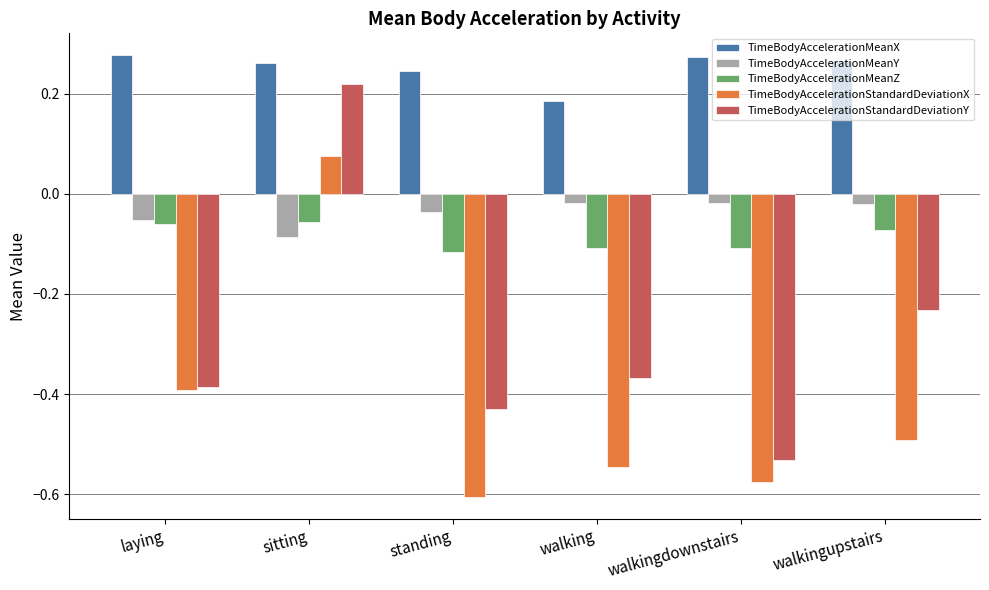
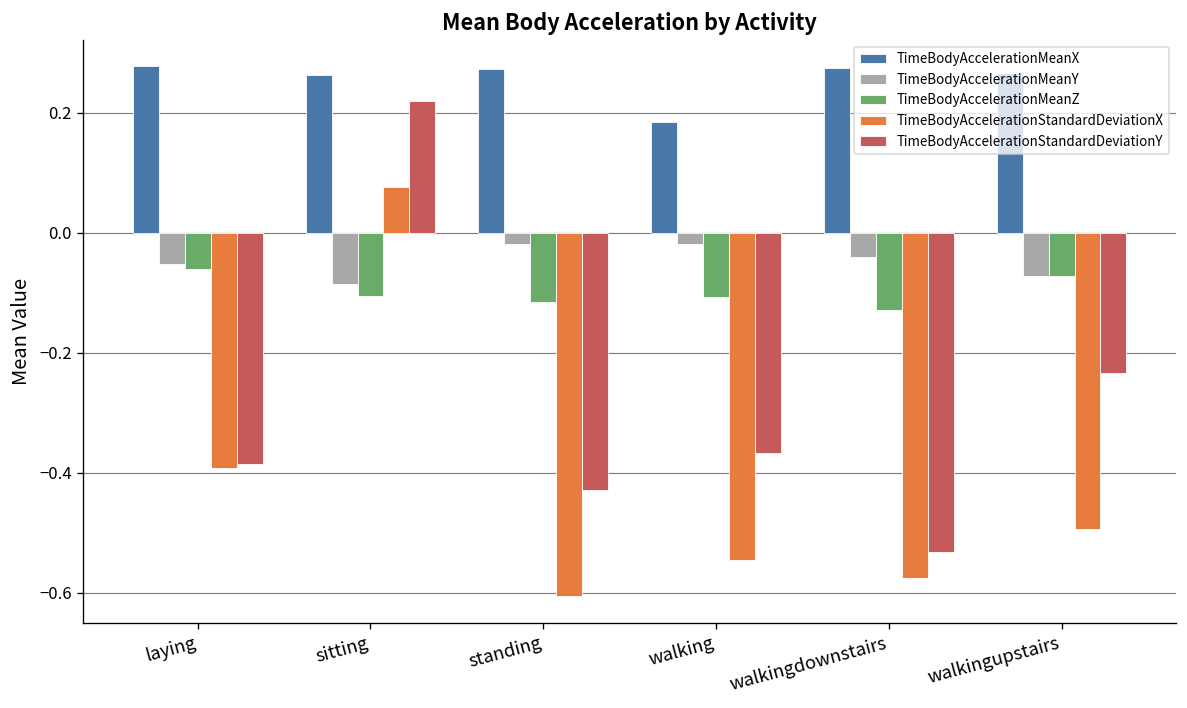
TimeBodyAccelerationMeanZ, sitting: -0.06 -> -0.11
TimeBodyAccelerationMeanX, standing: 0.25 -> 0.27
TimeBodyAccelerationMeanY, standing: -0.04 -> -0.02
TimeBodyAccelerationMeanY, walkingdownstairs: -0.02 -> -0.04
TimeBodyAccelerationMeanZ, walkingdownstairs: -0.11 -> -0.13
TimeBodyAccelerationMeanY, walkingupstairs: -0.02 -> -0.07
